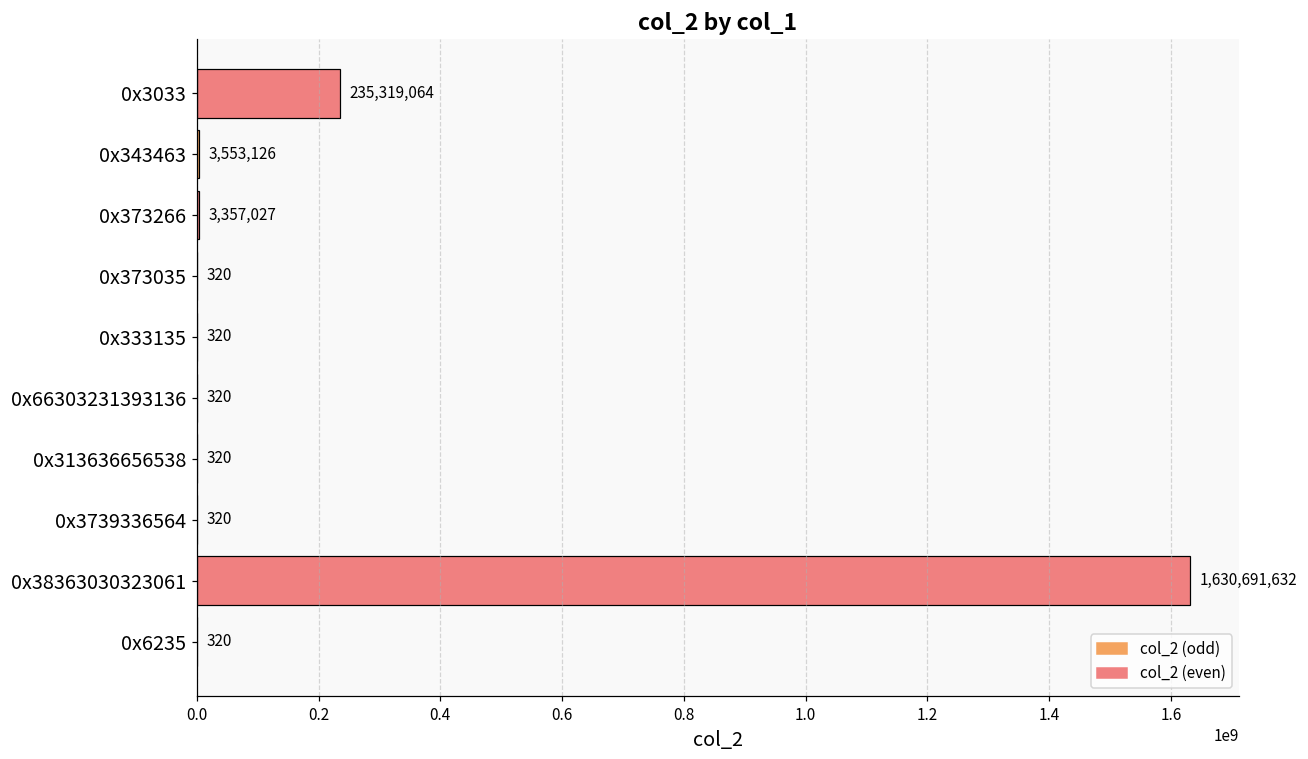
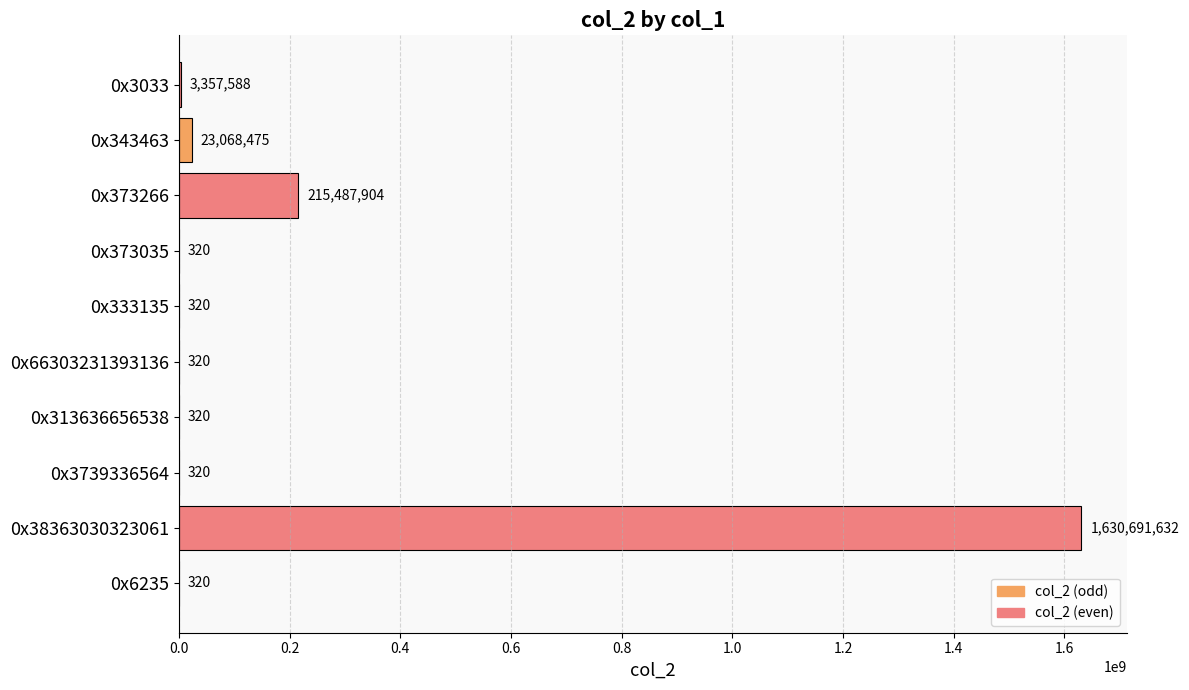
0x3033: 235,319,064 -> 3,357,588
0x343463: 3,553,126 -> 23,068,475
0x373266: 3,357,027 -> 215,487,904
